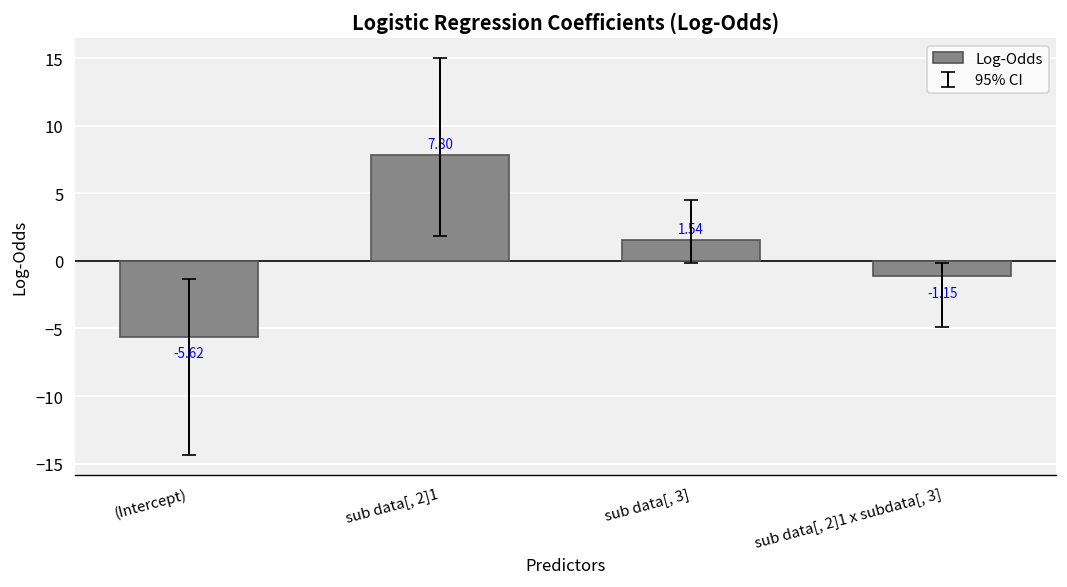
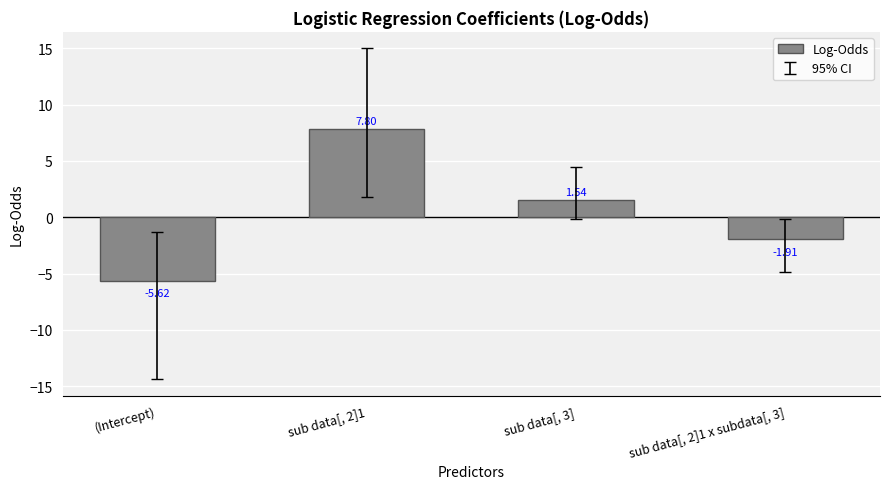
Log-Odds, sub data[, 2]1 x subdata[, 3]: -1.15 -> -1.91
